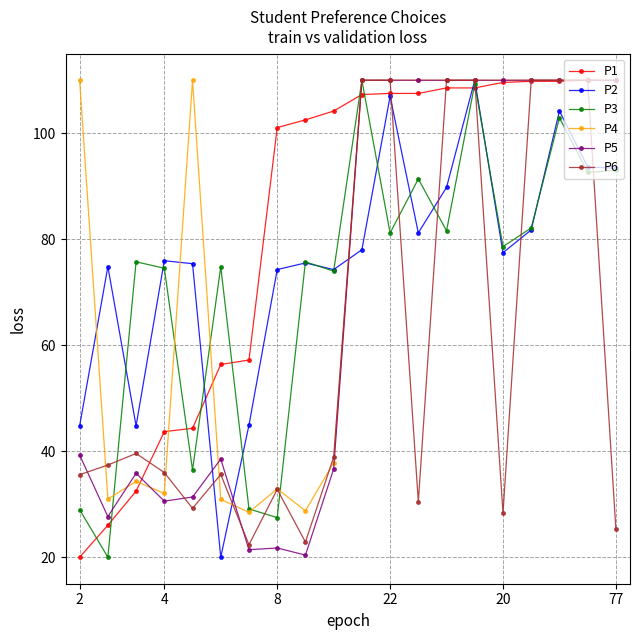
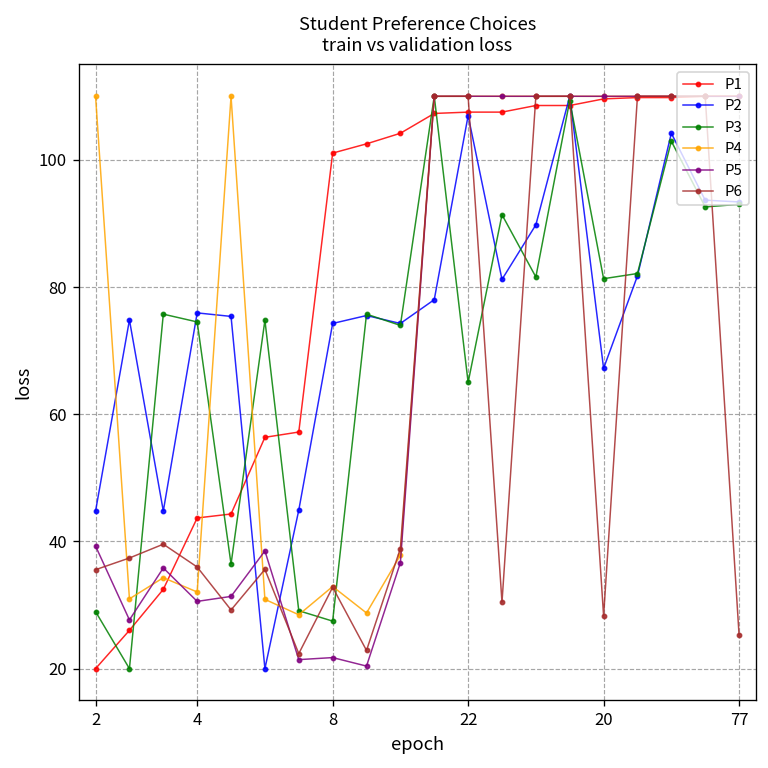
P3, 22: 81 -> 65
P2, 20: 77 -> 67
P3, 20: 79 -> 81
